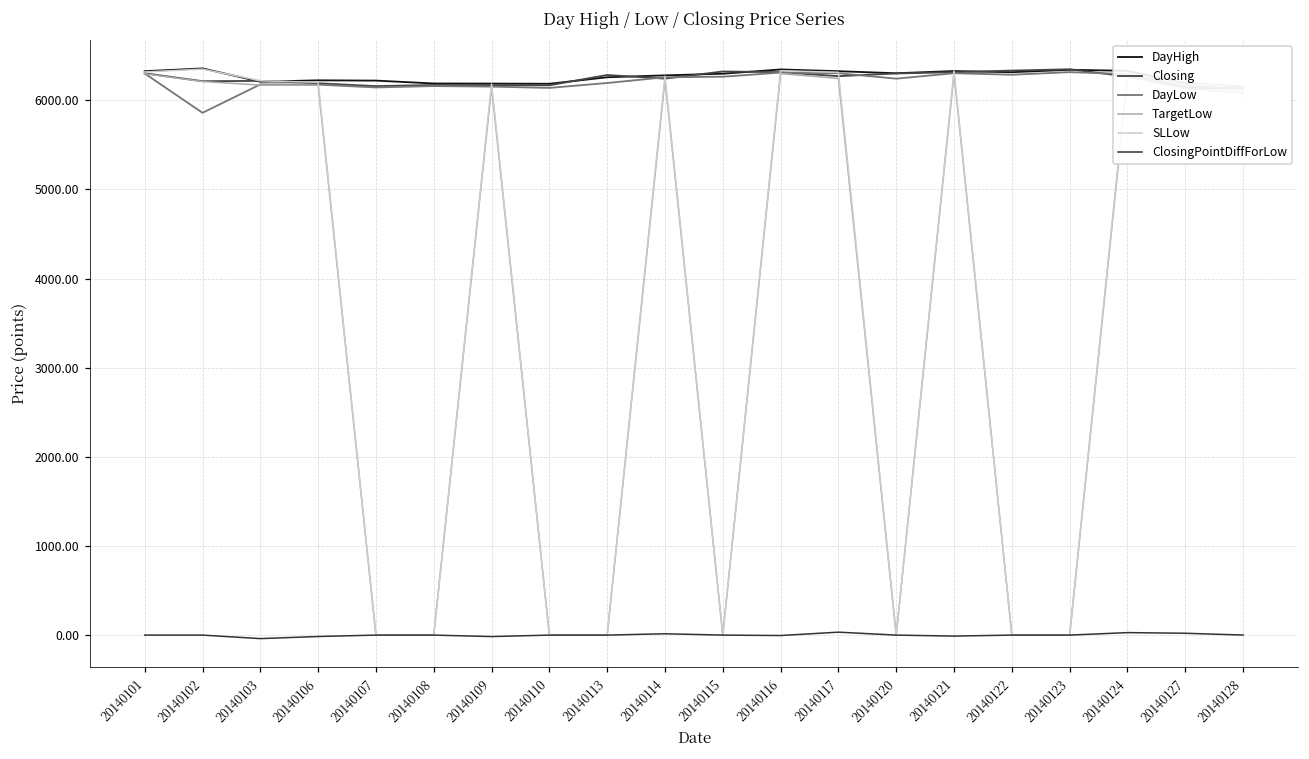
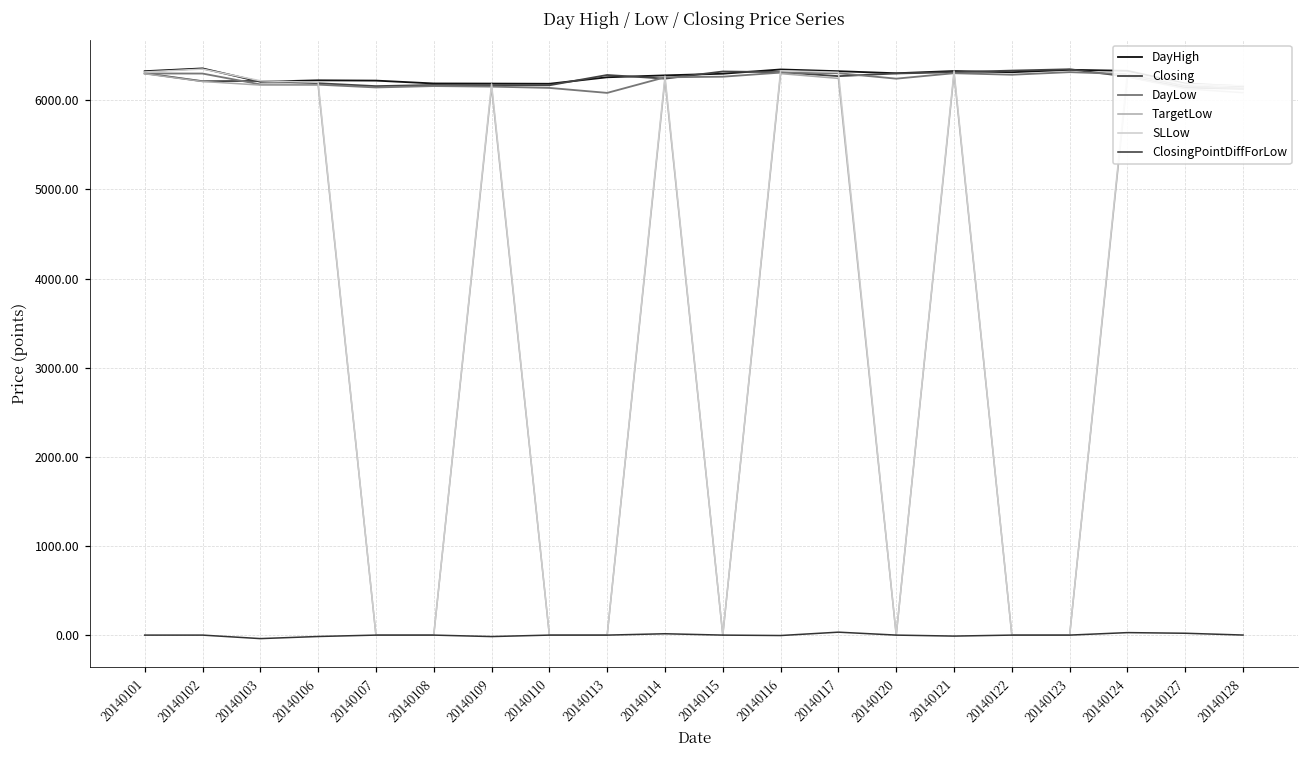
DayLow, 20140102: 5900 -> 6300
DayLow, 20140113: 6200 -> 6100
